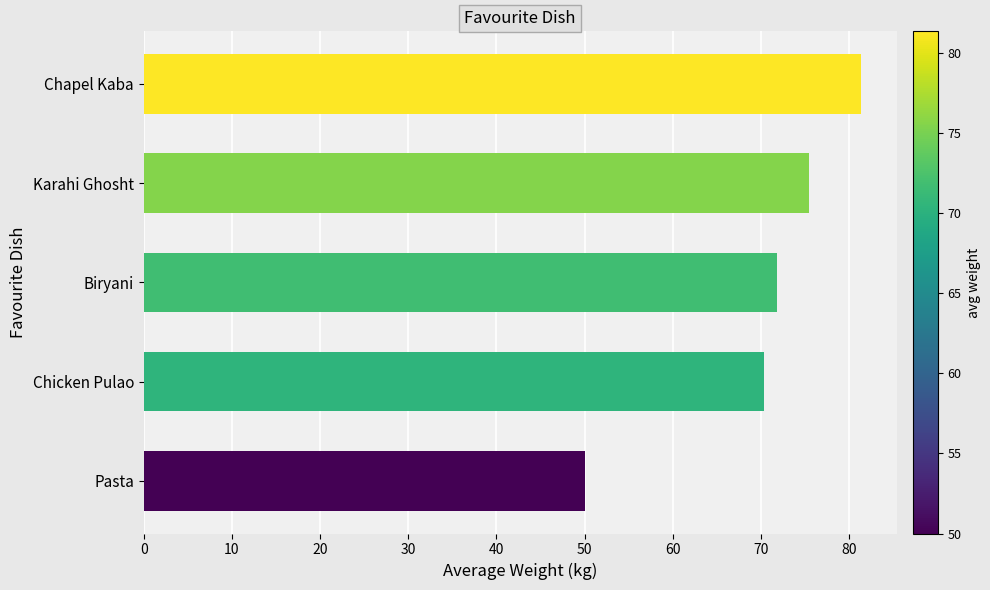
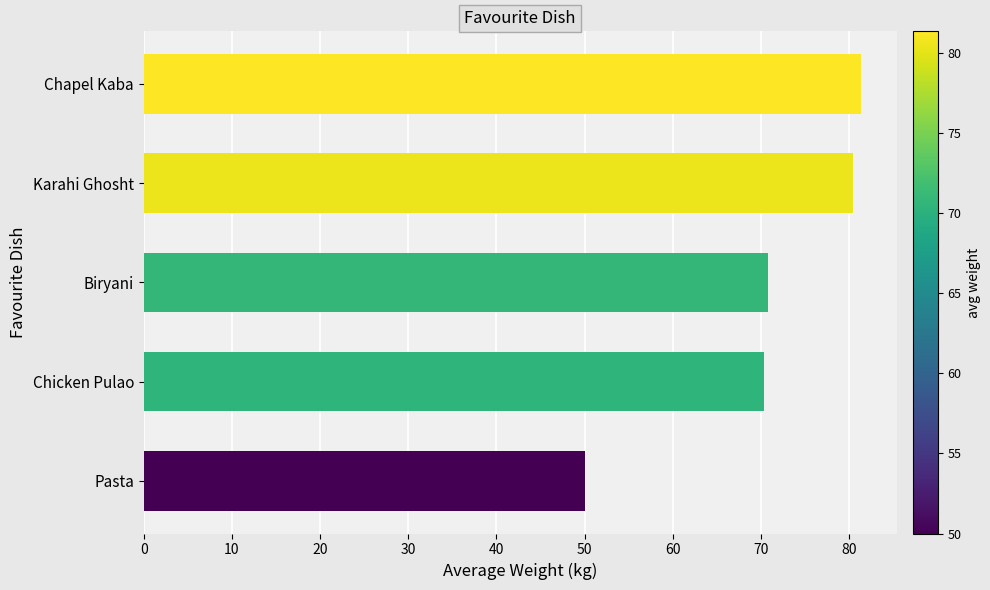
Karahi Ghosht: 76 -> 80
Biryani: 72 -> 71
